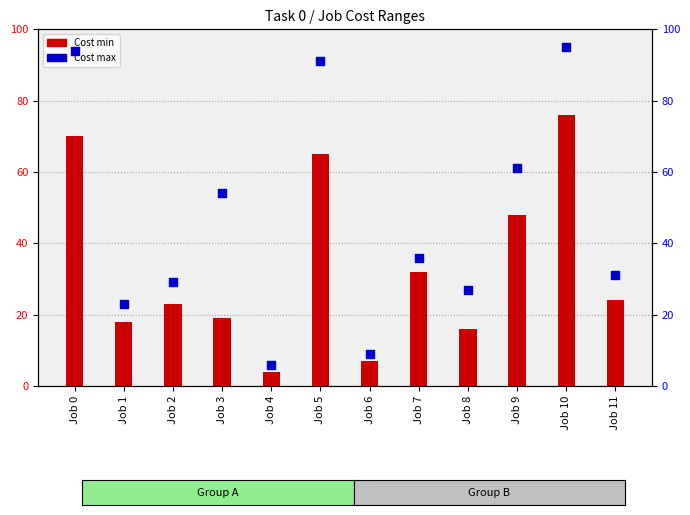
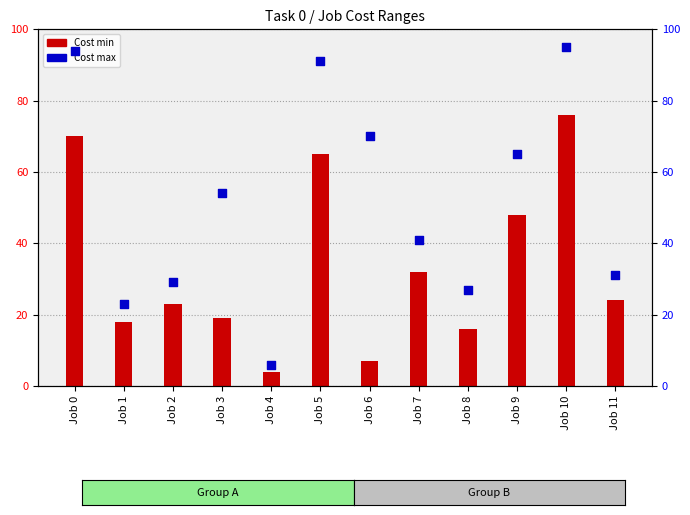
Cost max, Job 6: 9 -> 70
Cost max, Job 7: 36 -> 41
Cost max, Job 9: 61 -> 65
